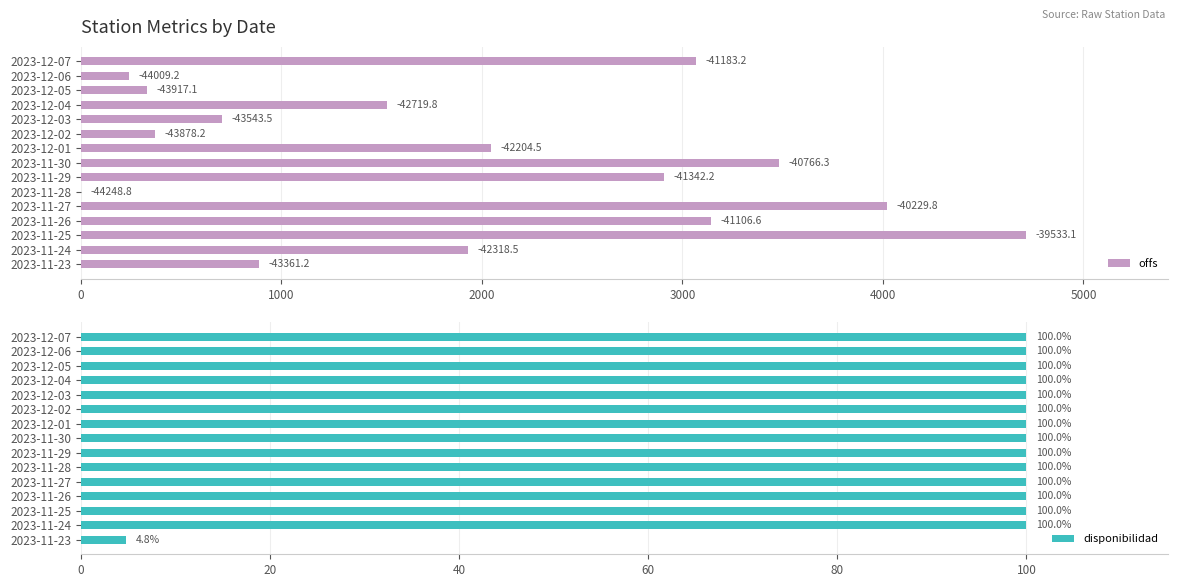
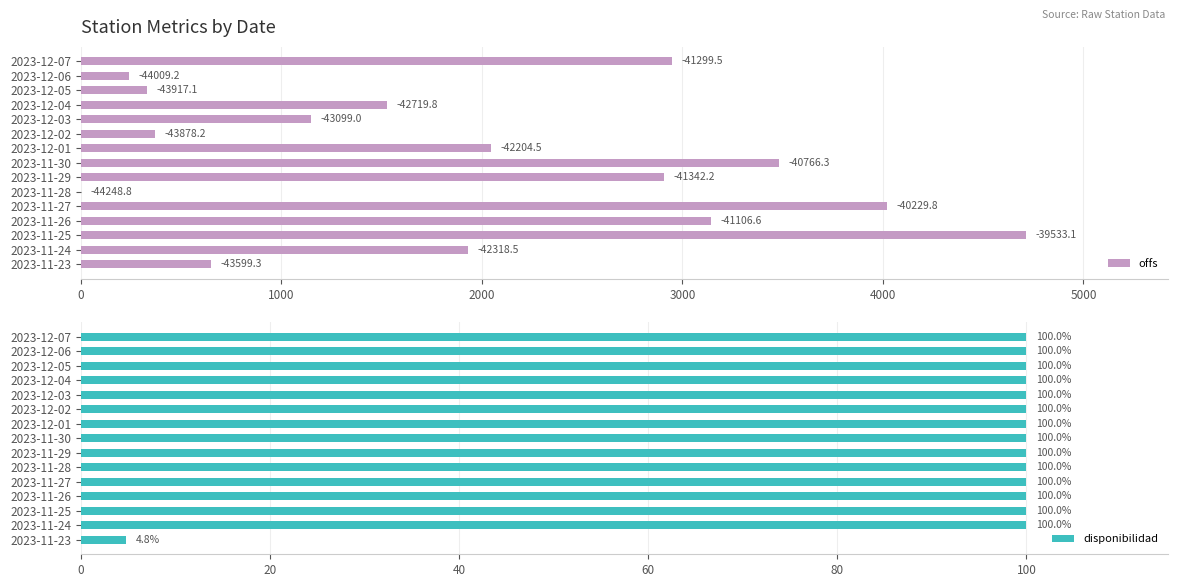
Station Metrics by Date, 2023-12-07: -41183.2 -> -41299.5
Station Metrics by Date, 2023-12-03: -43543.5 -> -43099.0
Station Metrics by Date, 2023-11-23: -43361.2 -> -43599.3
